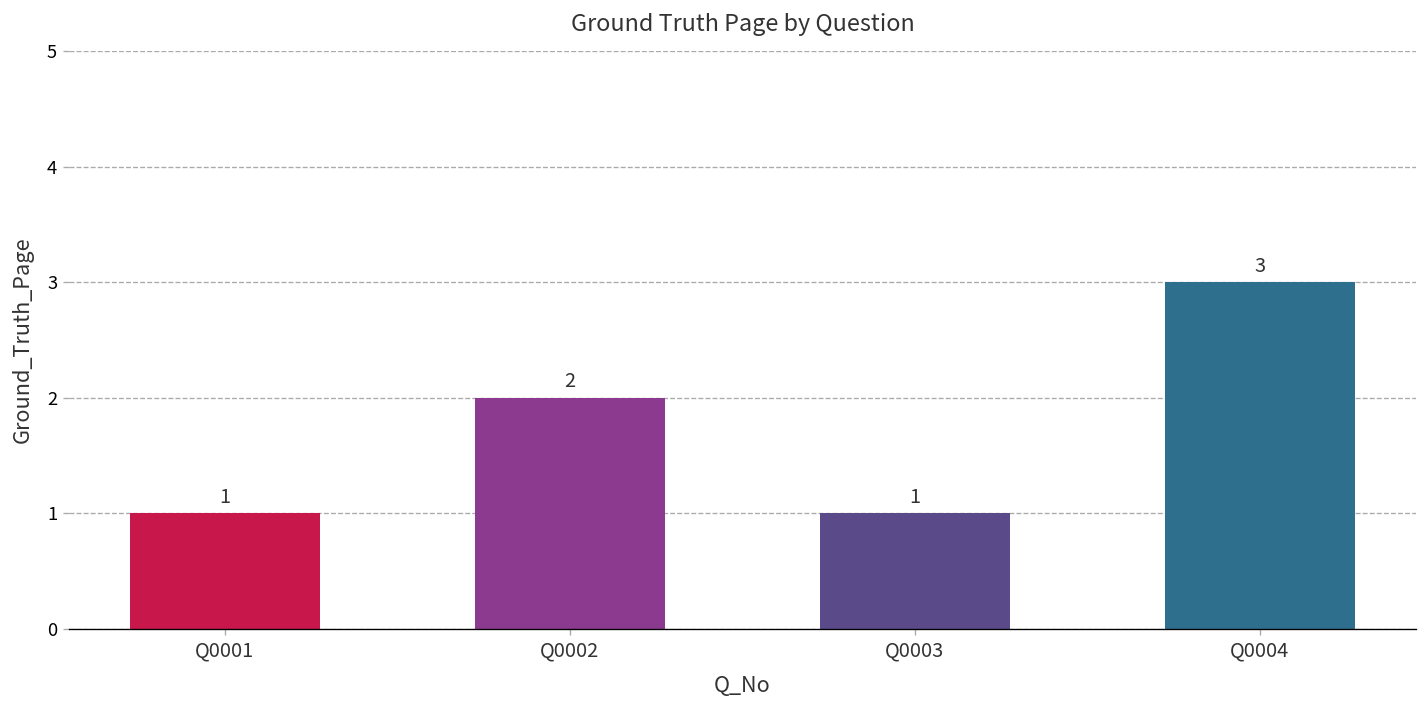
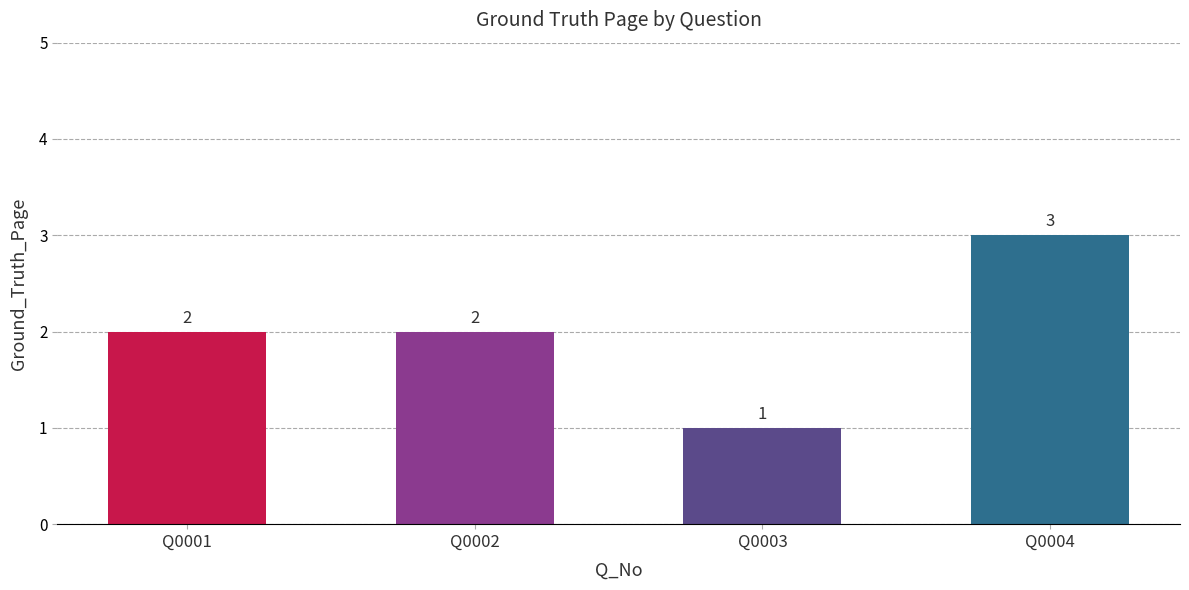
Q0001: 1 -> 2
